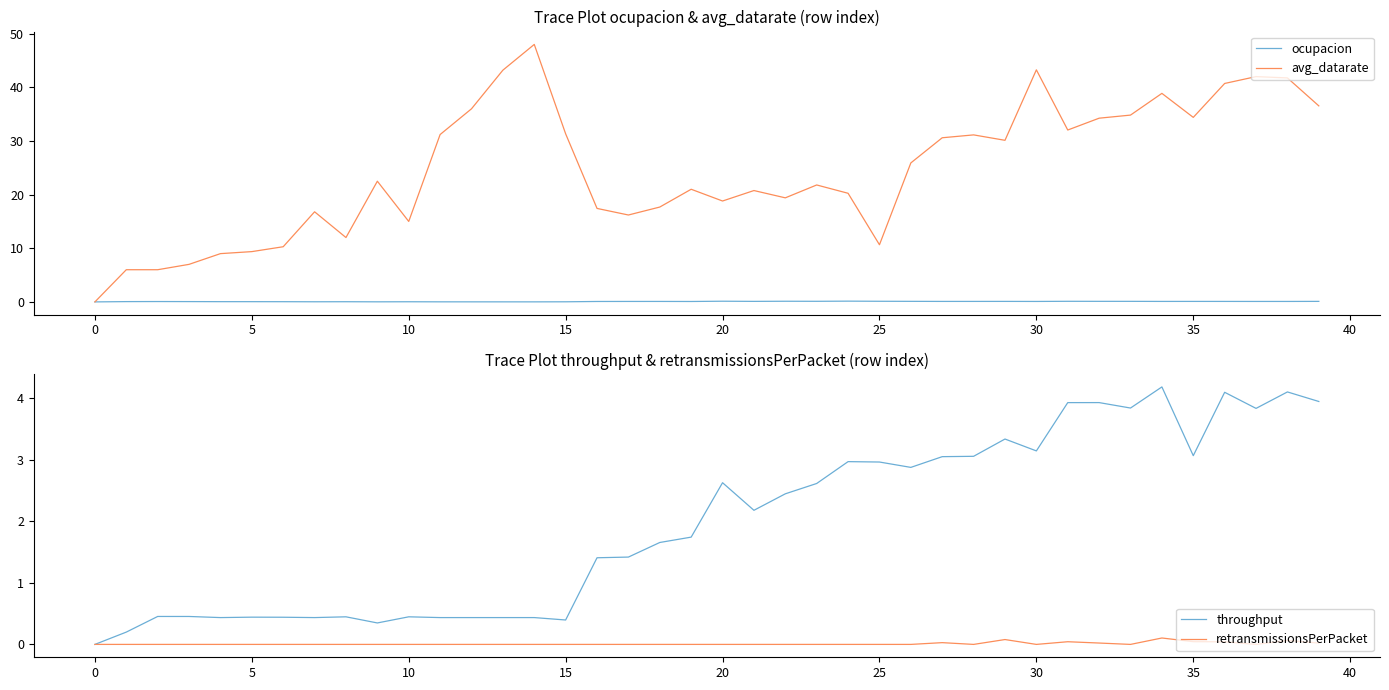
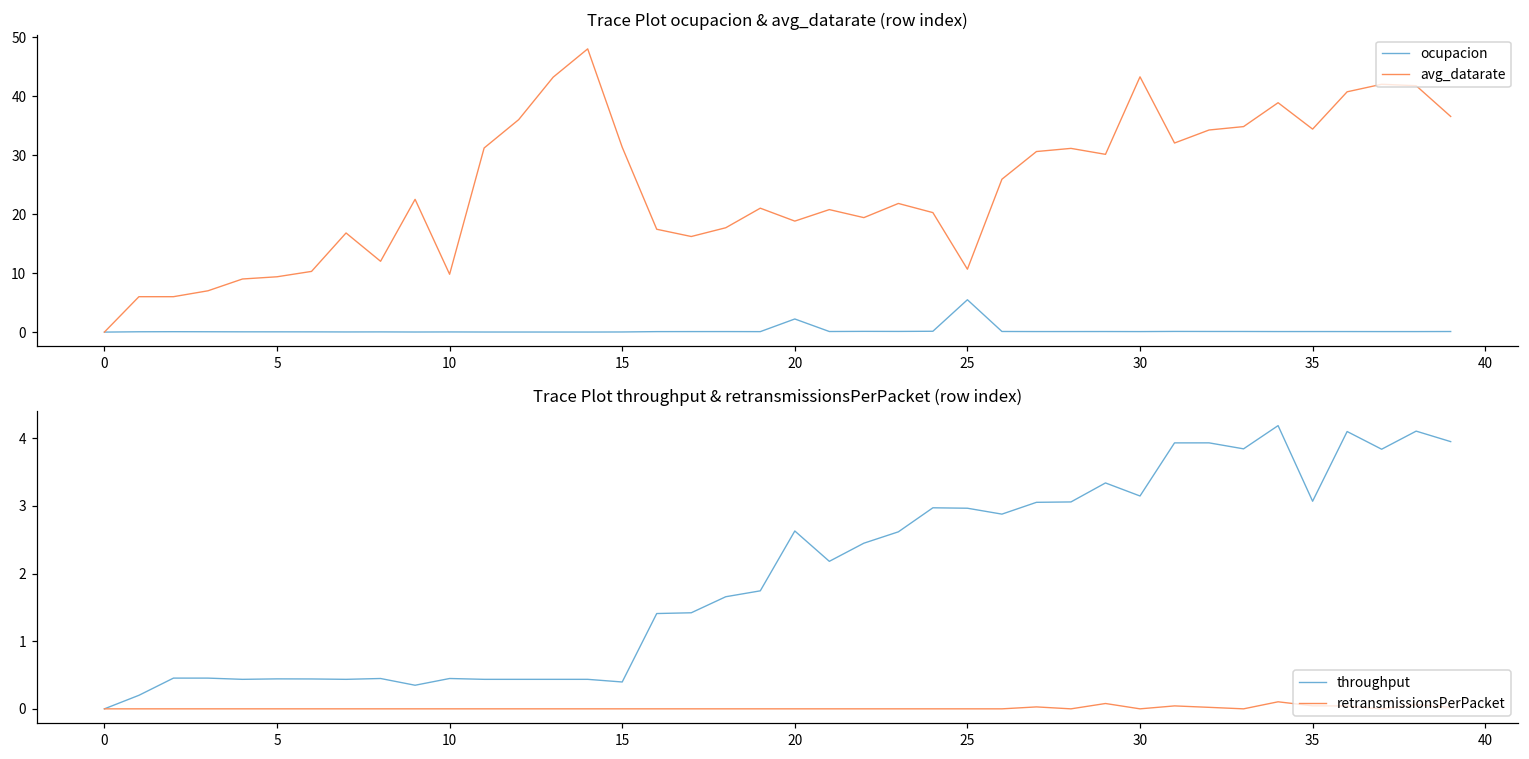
Trace Plot ocupacion & avg_datarate (row index), avg_datarate, 10: 15 -> 10
Trace Plot ocupacion & avg_datarate (row index), ocupacion, 20: 0 -> 2
Trace Plot ocupacion & avg_datarate (row index), ocupacion, 25: 0 -> 5
